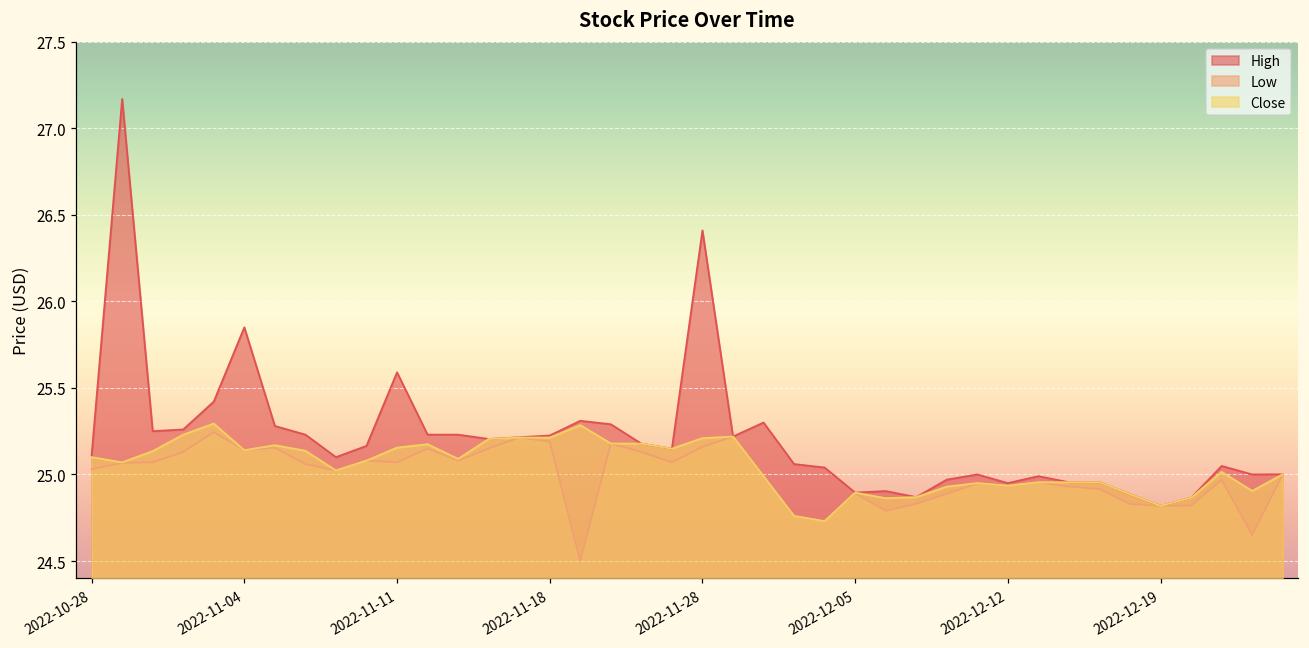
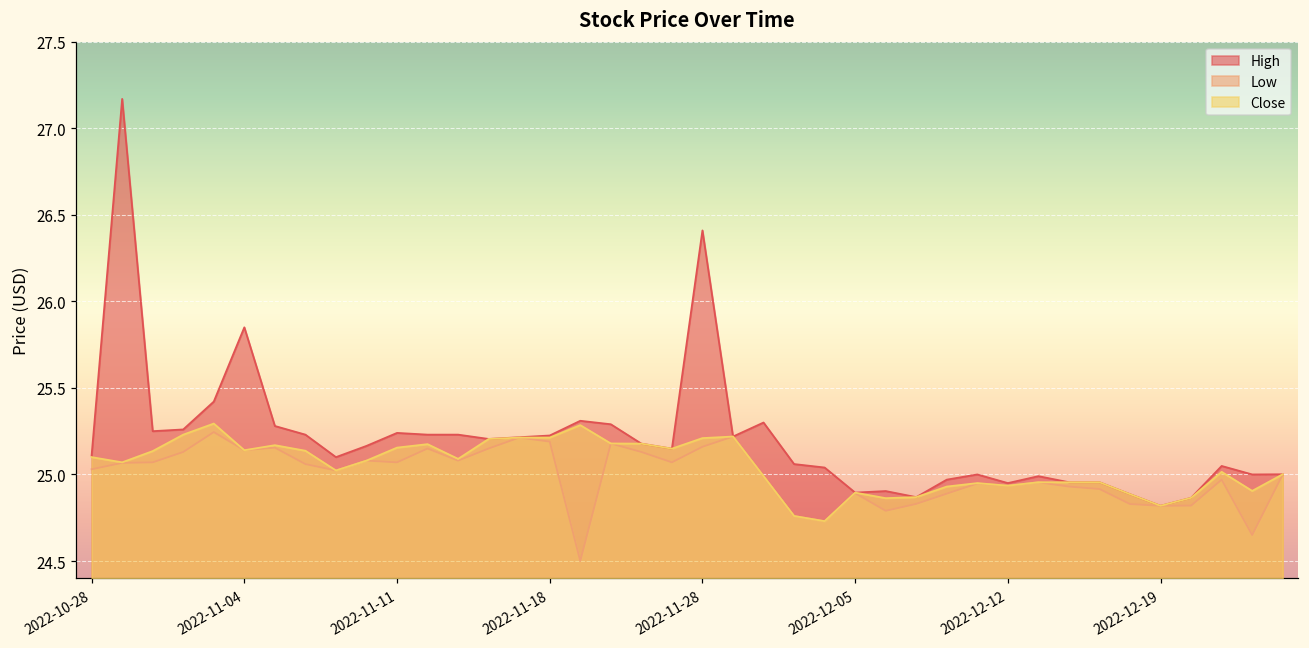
High, 2022-11-11: 25.59 -> 25.24
